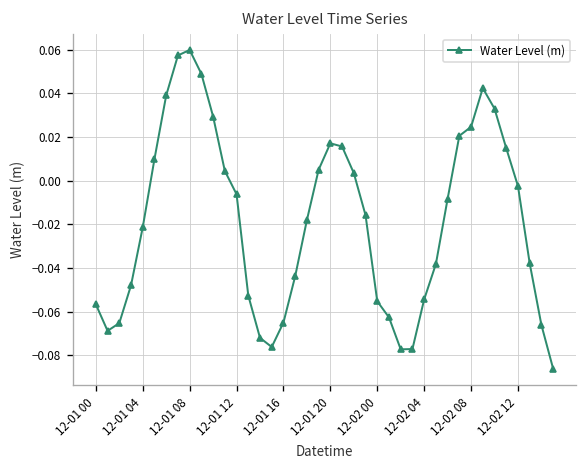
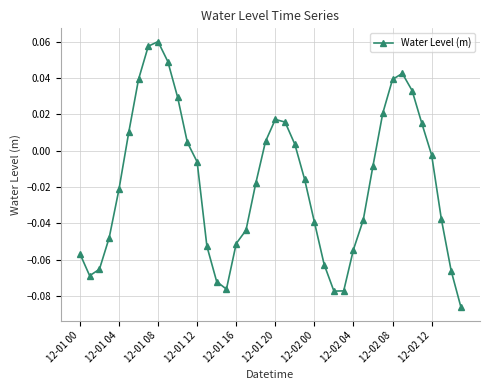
12-01 16: -0.065 -> -0.051
12-02 00: -0.055 -> -0.039
12-02 08: 0.025 -> 0.039
